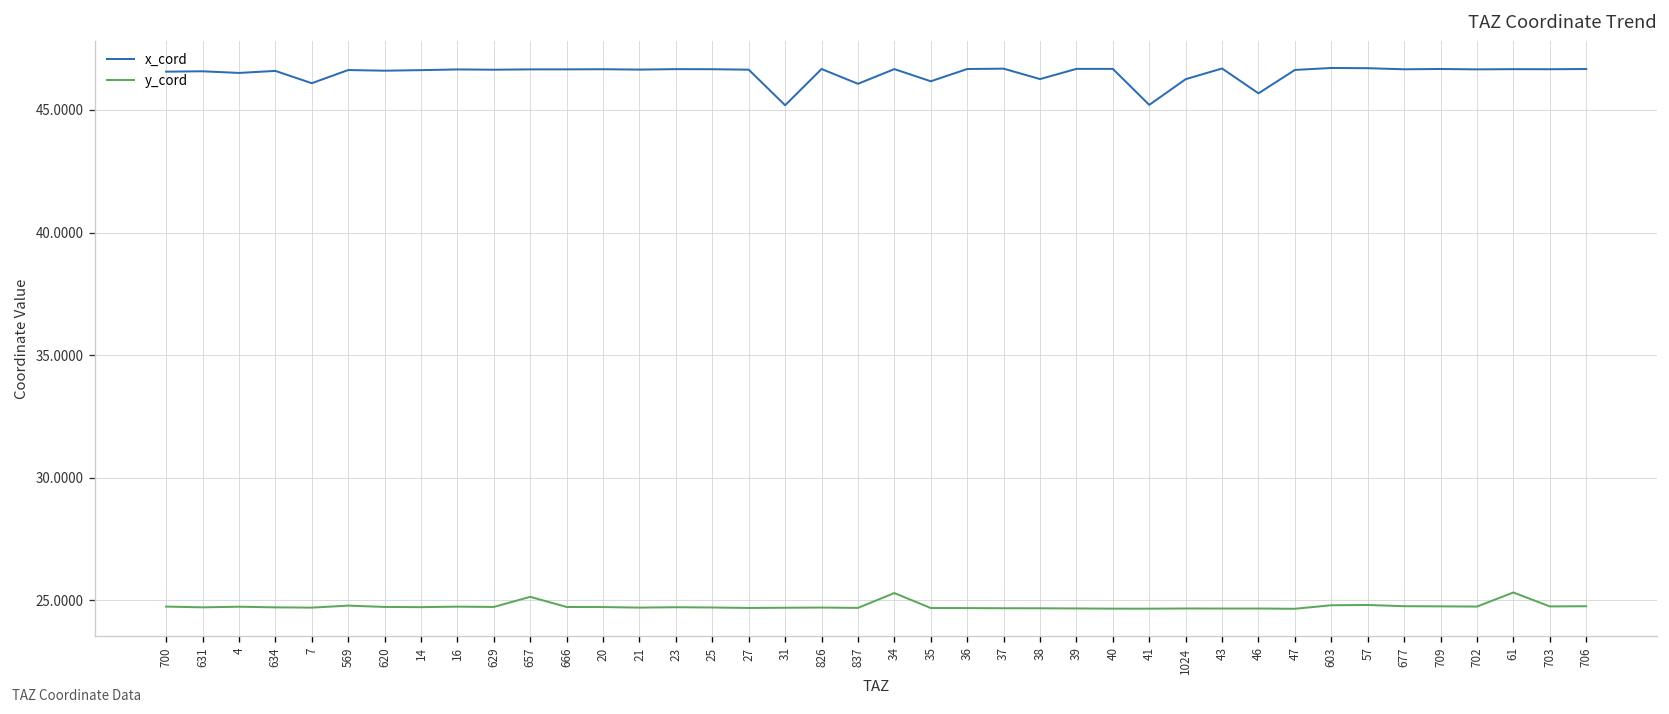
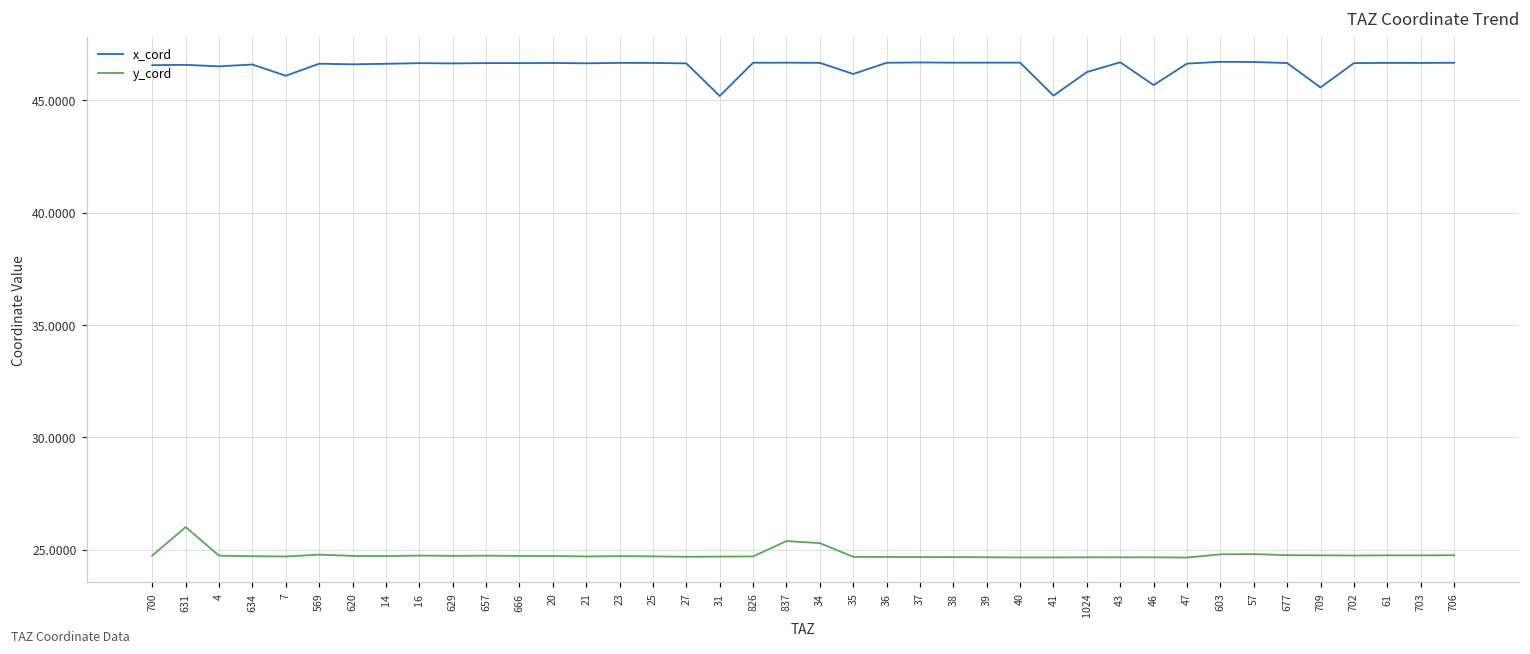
y_cord, 631: 24.7 -> 26.0
y_cord, 657: 25.1 -> 24.7
x_cord, 837: 46.1 -> 46.7
y_cord, 837: 24.7 -> 25.4
x_cord, 38: 46.3 -> 46.7
x_cord, 709: 46.7 -> 45.6
y_cord, 61: 25.3 -> 24.8
